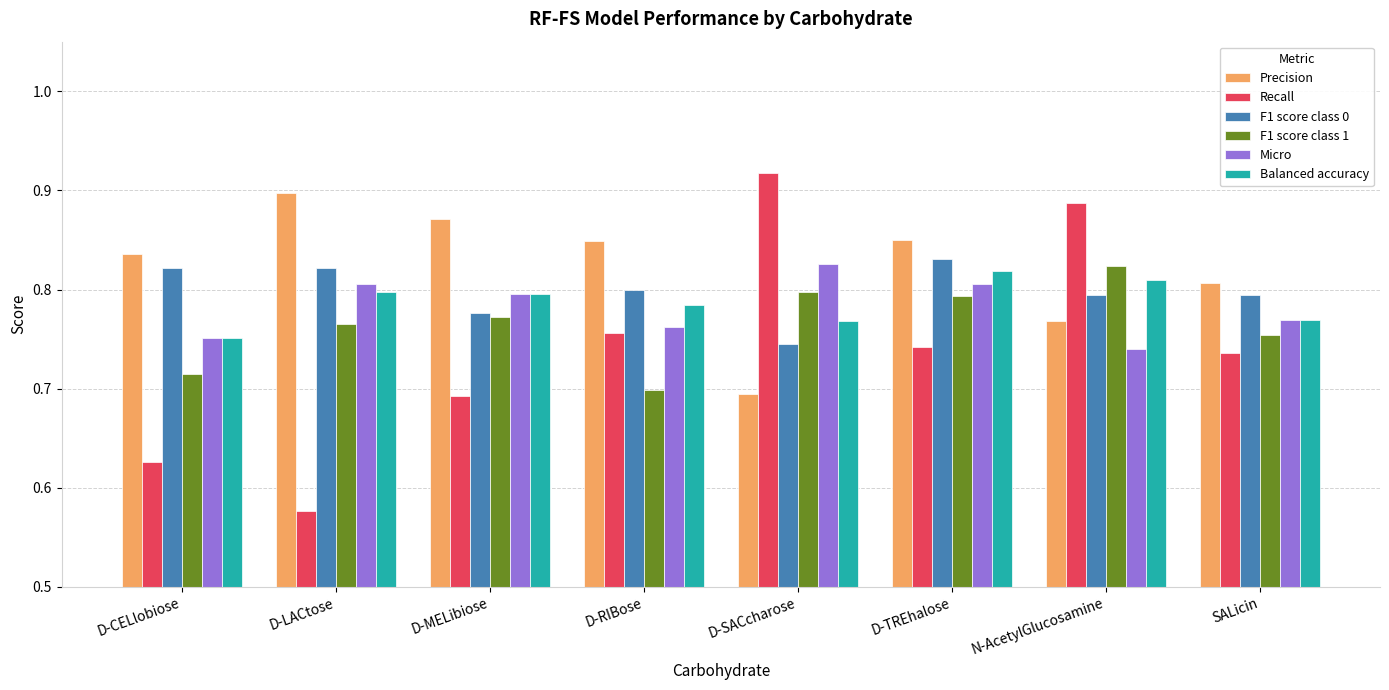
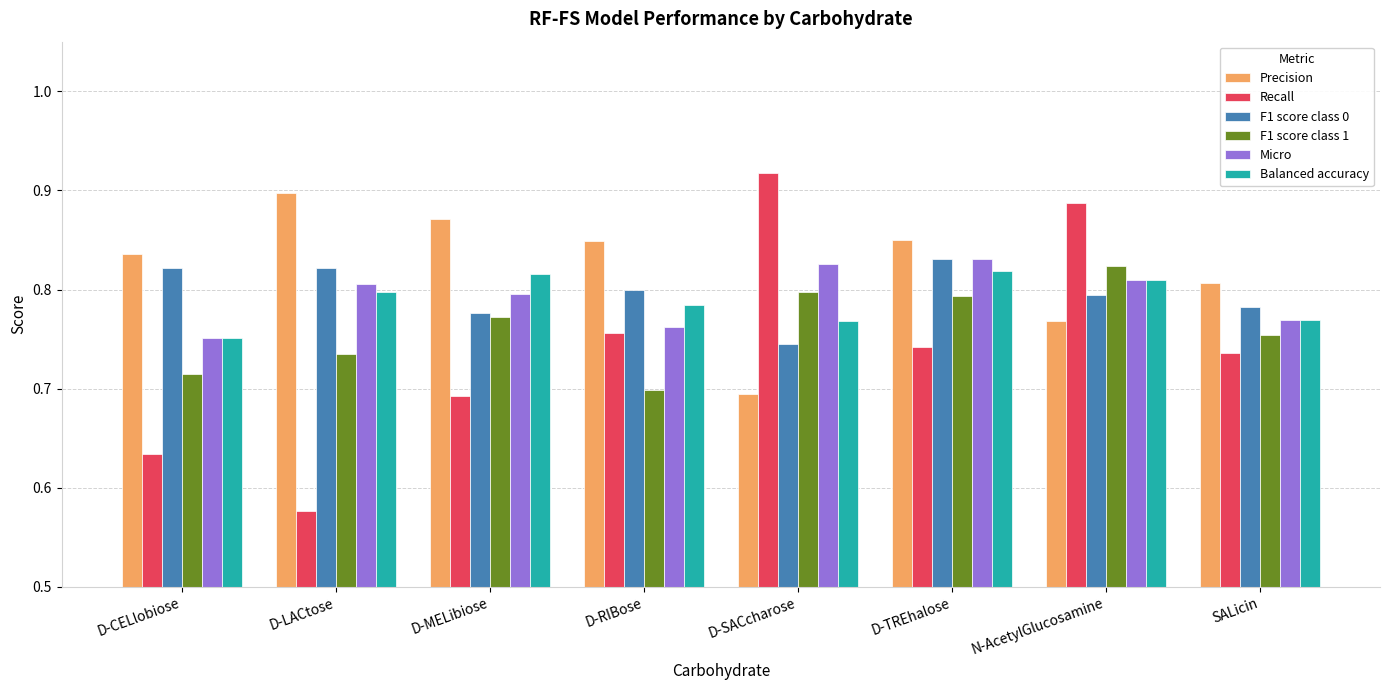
Recall, D-CELlobiose: 0.626 -> 0.635
F1 score class 1, D-LACtose: 0.77 -> 0.74
Balanced accuracy, D-MELibiose: 0.80 -> 0.82
Micro, D-TREhalose: 0.81 -> 0.83
Micro, N-AcetylGlucosamine: 0.74 -> 0.81
F1 score class 0, SALicin: 0.79 -> 0.78
